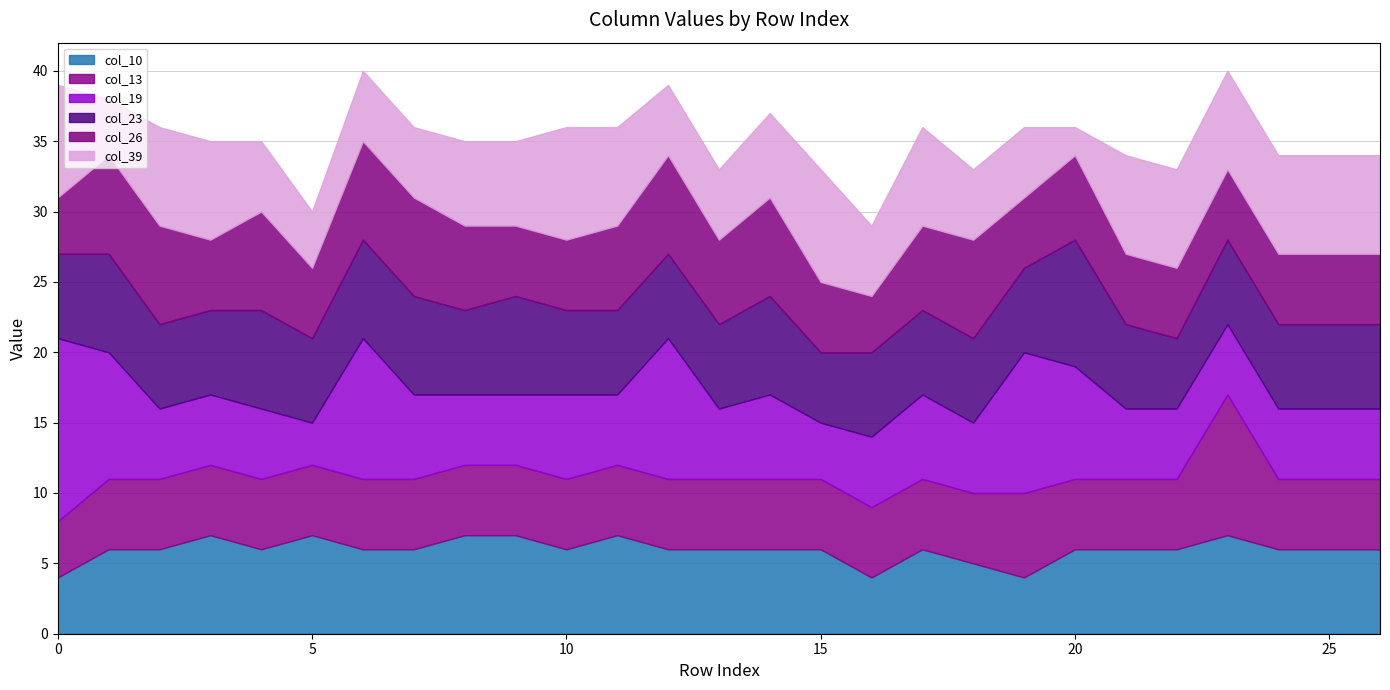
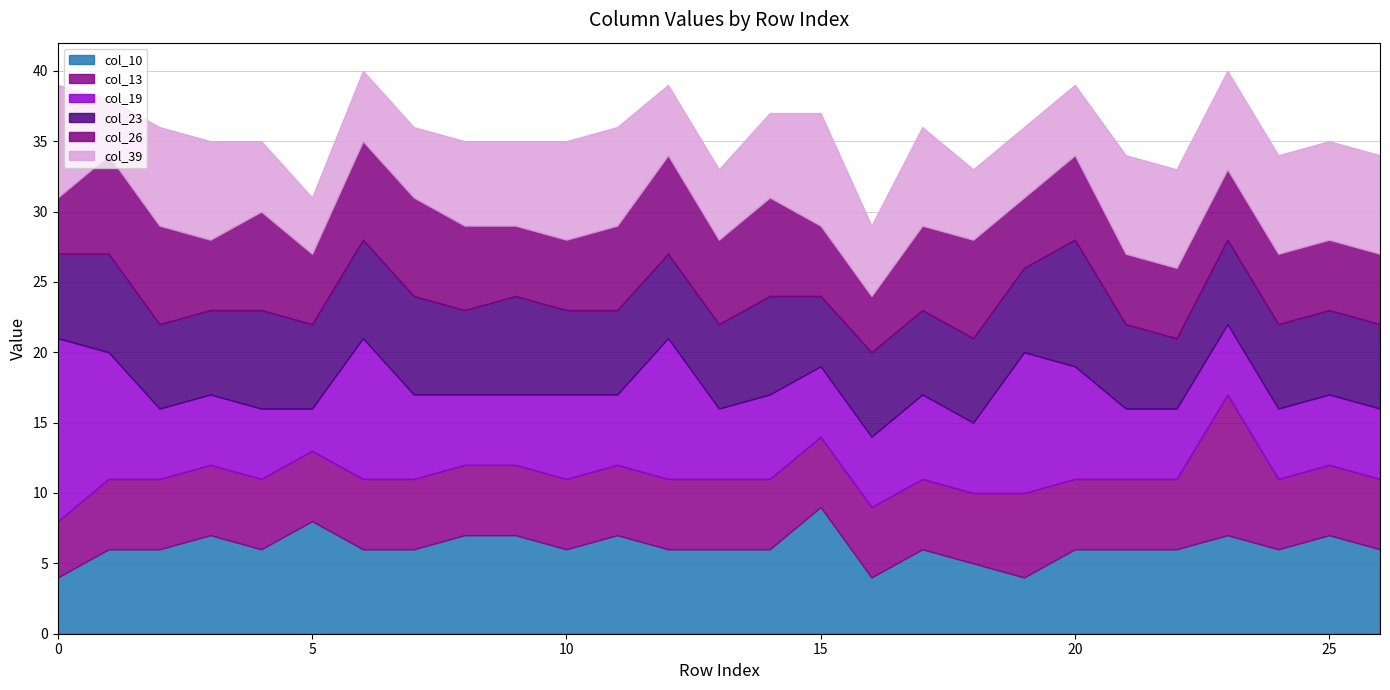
col_10, 5: 7 -> 8
col_39, 10: 8 -> 7
col_10, 15: 6 -> 9
col_19, 15: 4 -> 5
col_39, 20: 2 -> 5
col_10, 25: 6 -> 7
